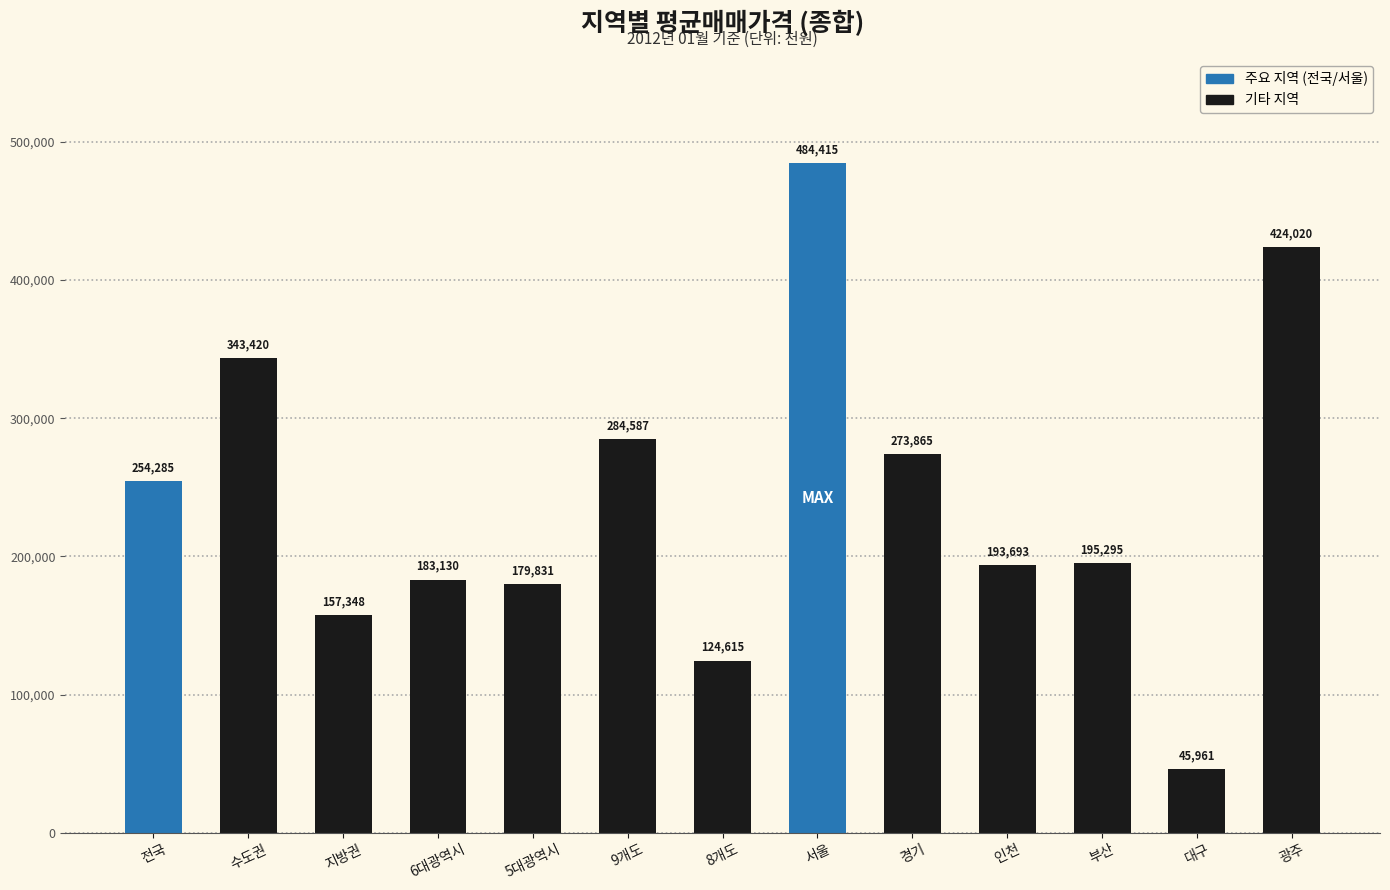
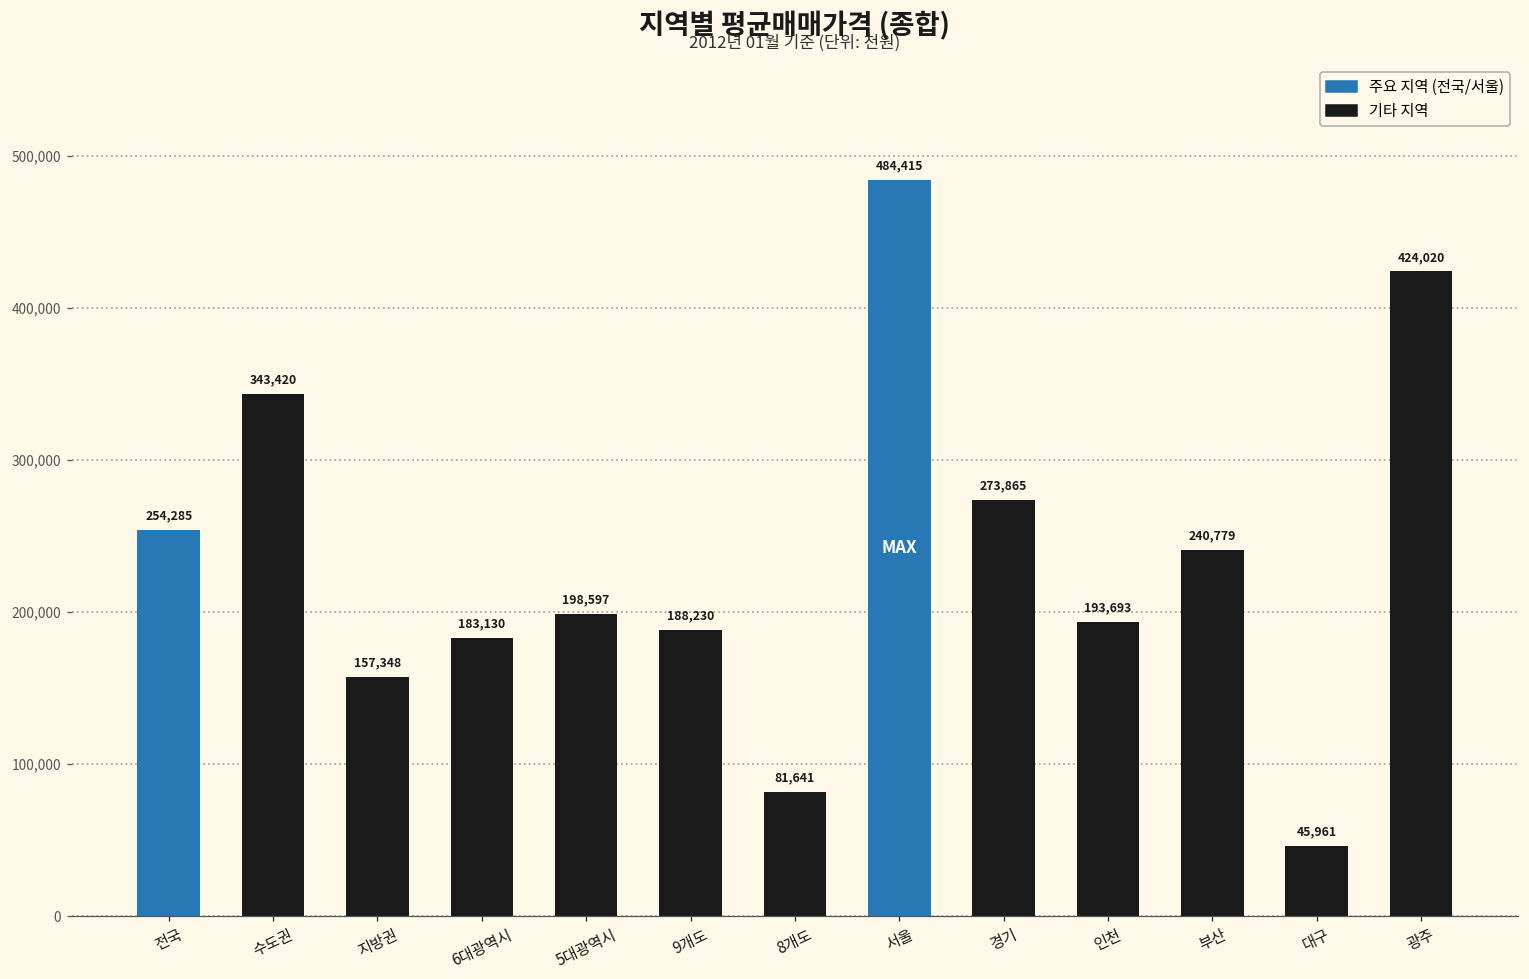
5대광역시: 179,831 -> 198,597
9개도: 284,587 -> 188,230
8개도: 124,615 -> 81,641
부산: 195,295 -> 240,779
